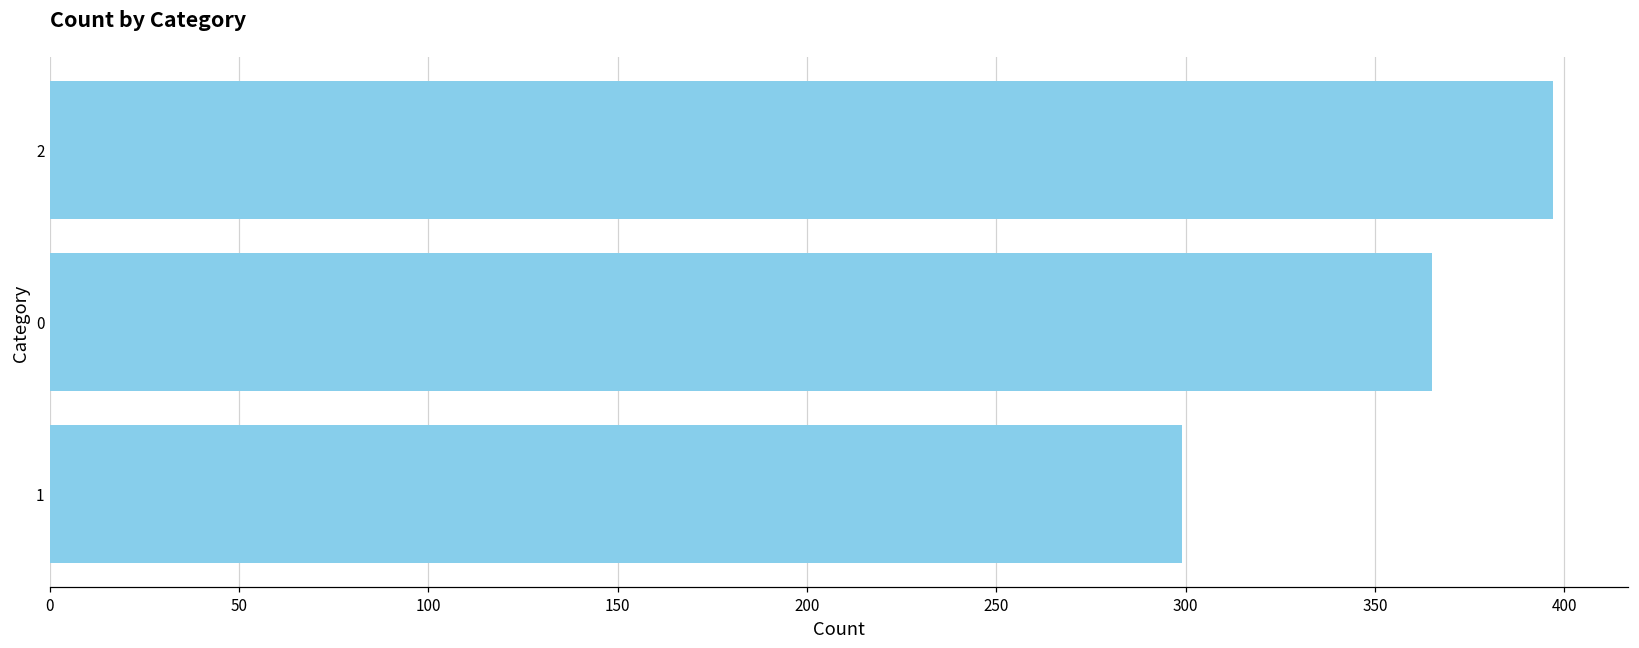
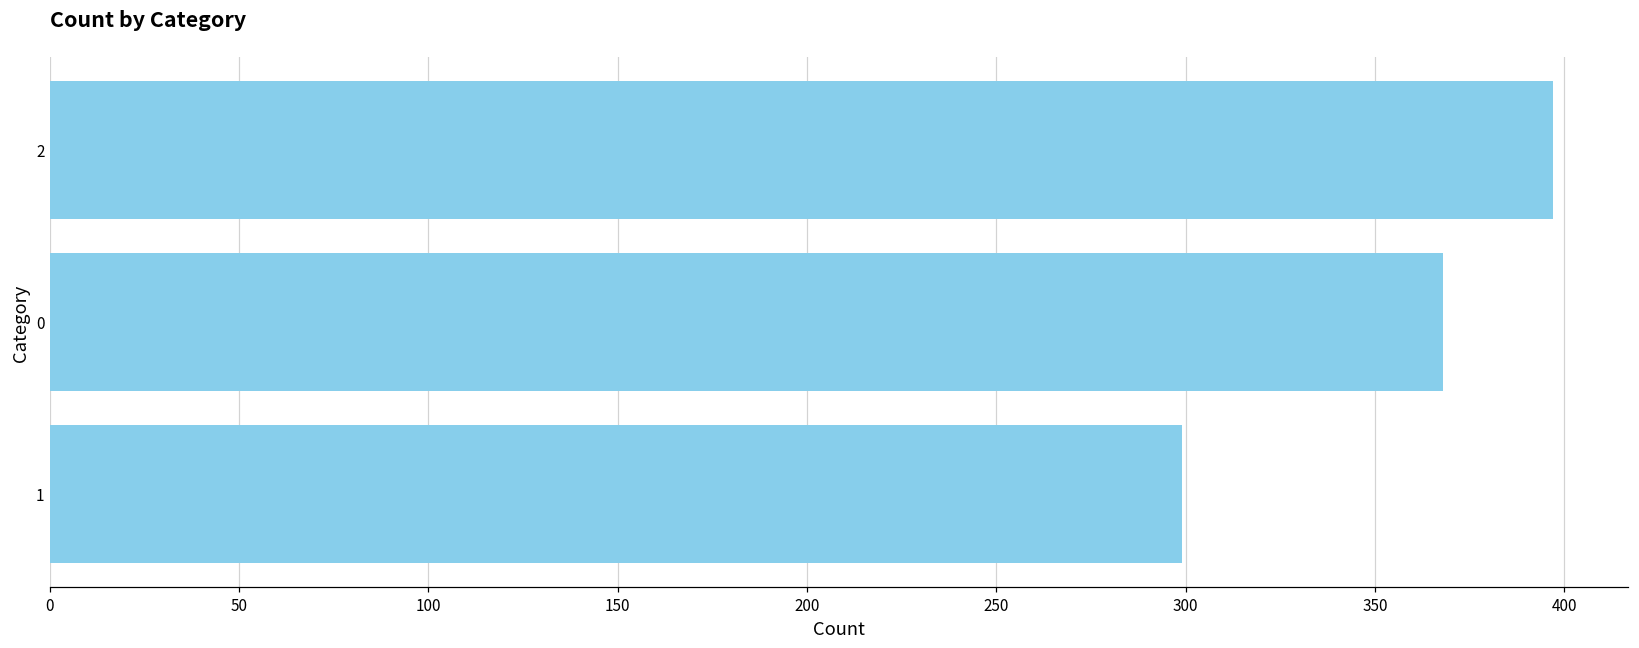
0: 365 -> 368
